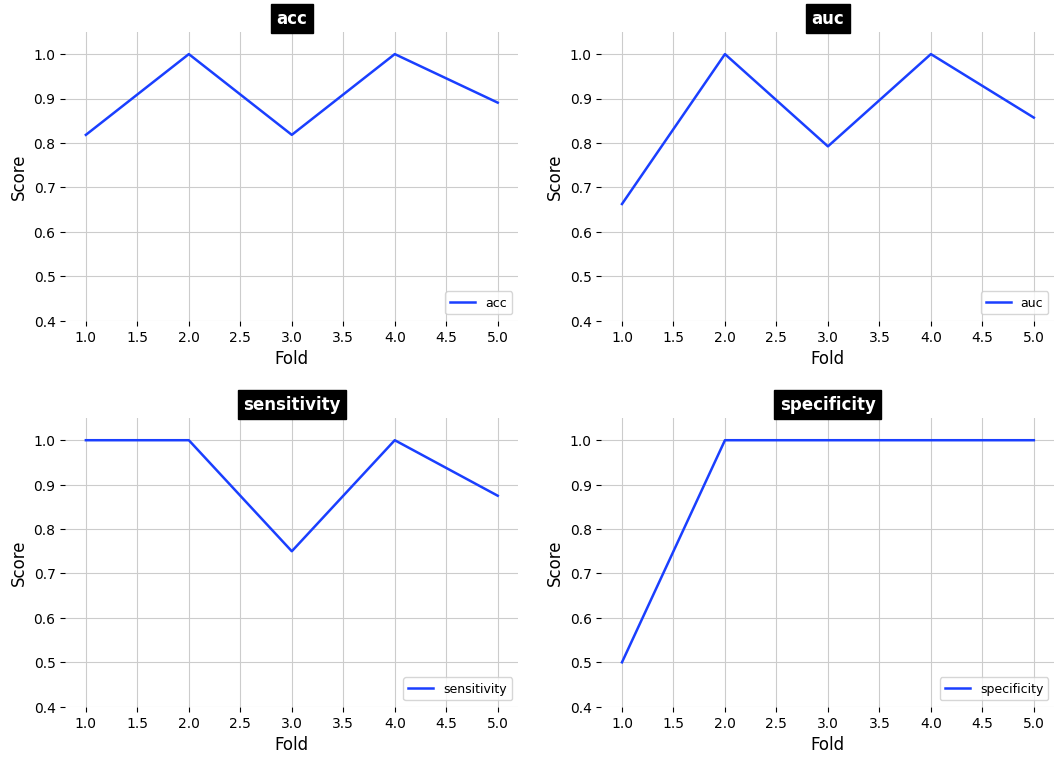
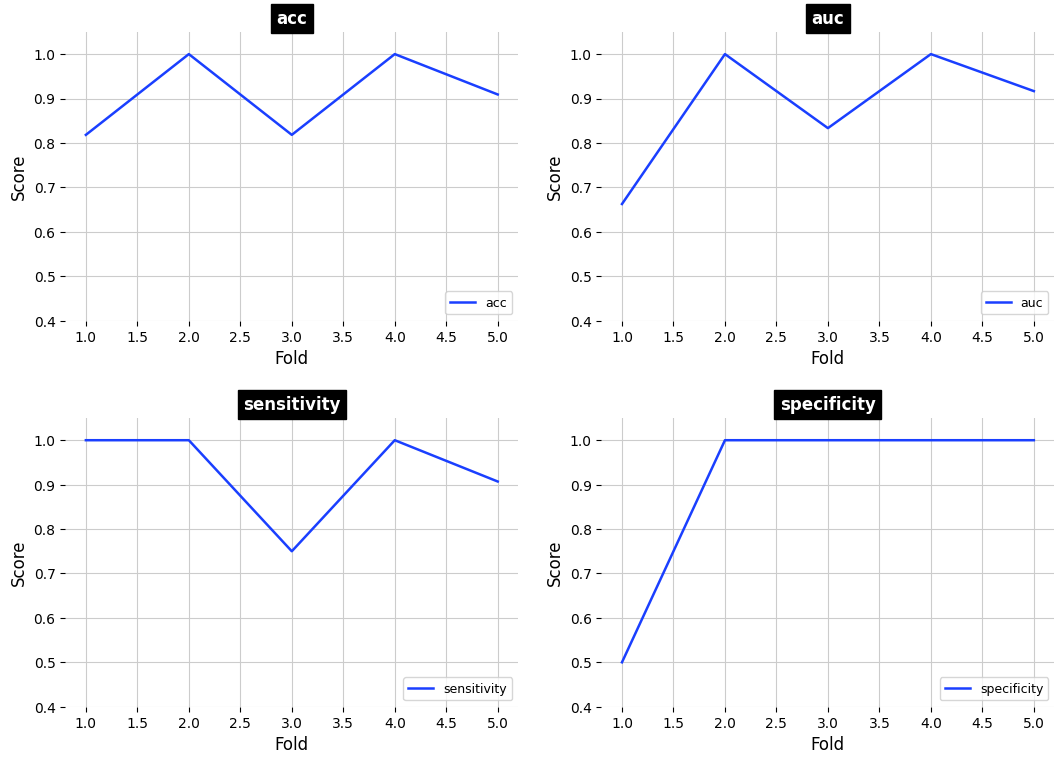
acc, 5.0: 0.89 -> 0.91
auc, 3.0: 0.79 -> 0.83
auc, 5.0: 0.86 -> 0.92
sensitivity, 5.0: 0.88 -> 0.91
